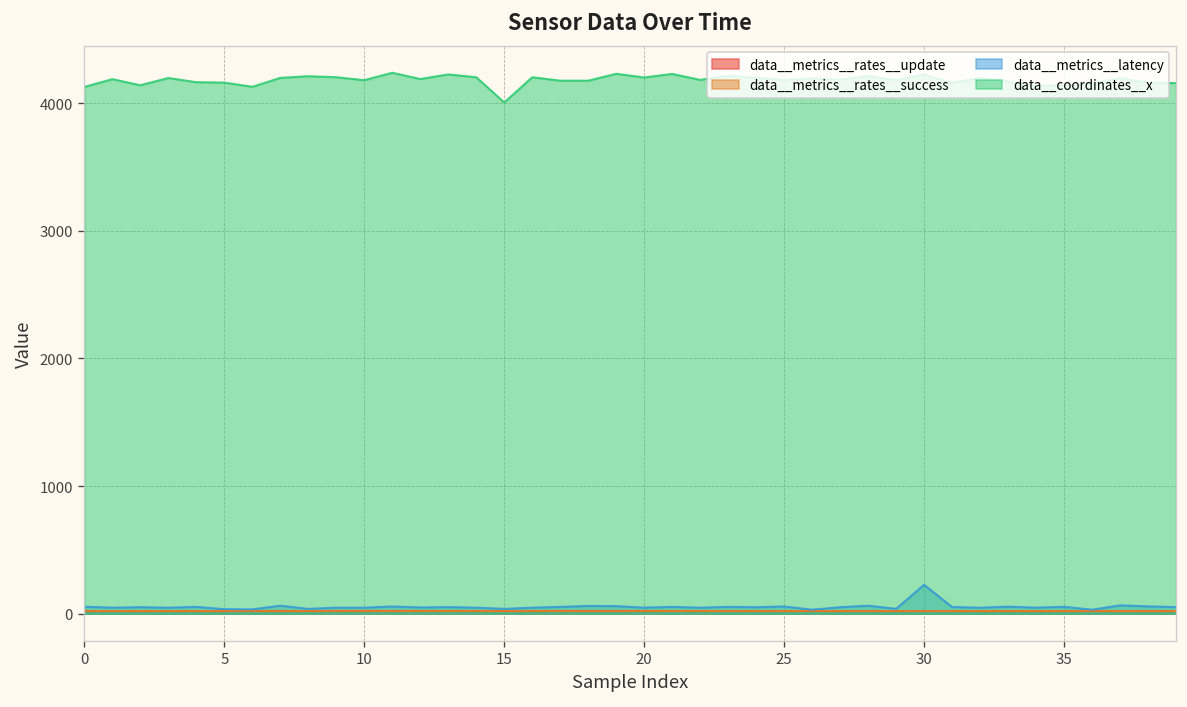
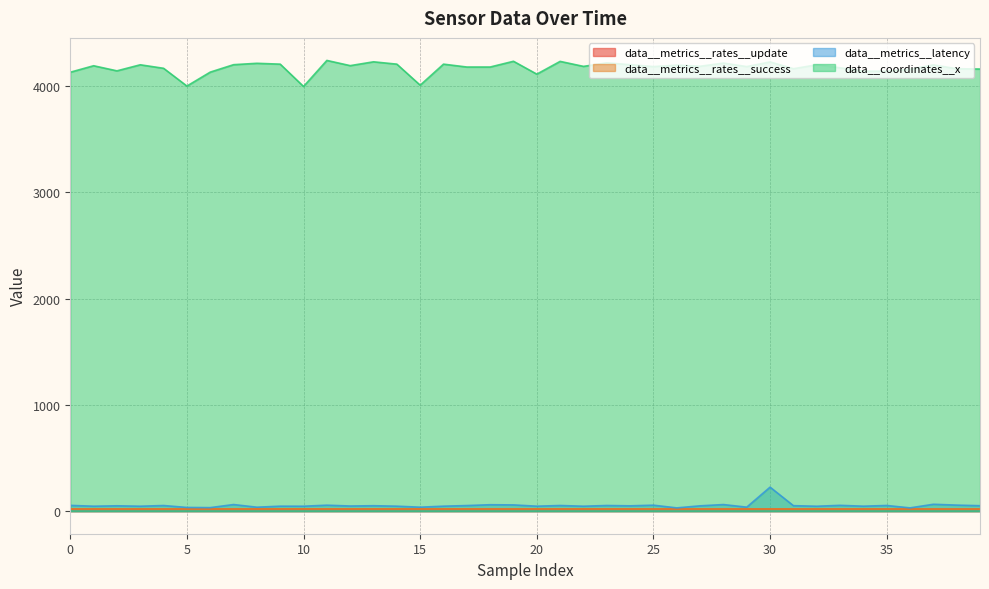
data__coordinates__x, 5: 4160 -> 4000
data__coordinates__x, 10: 4180 -> 3990
data__coordinates__x, 20: 4200 -> 4110
